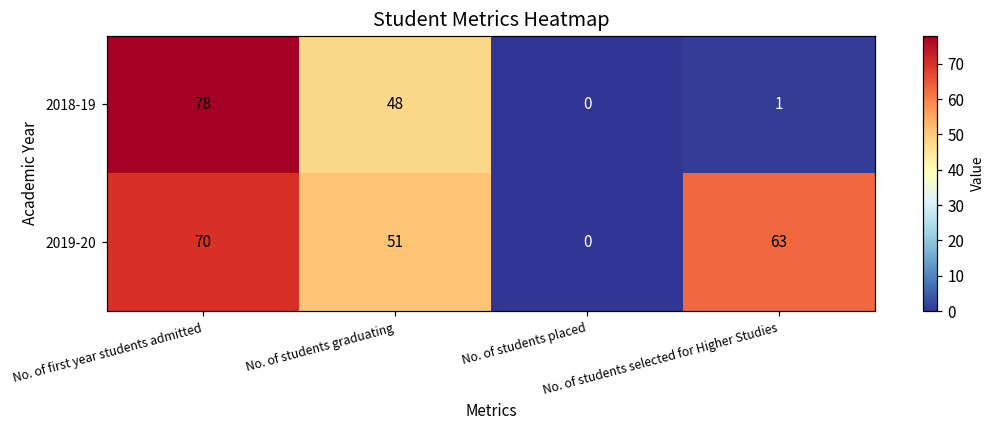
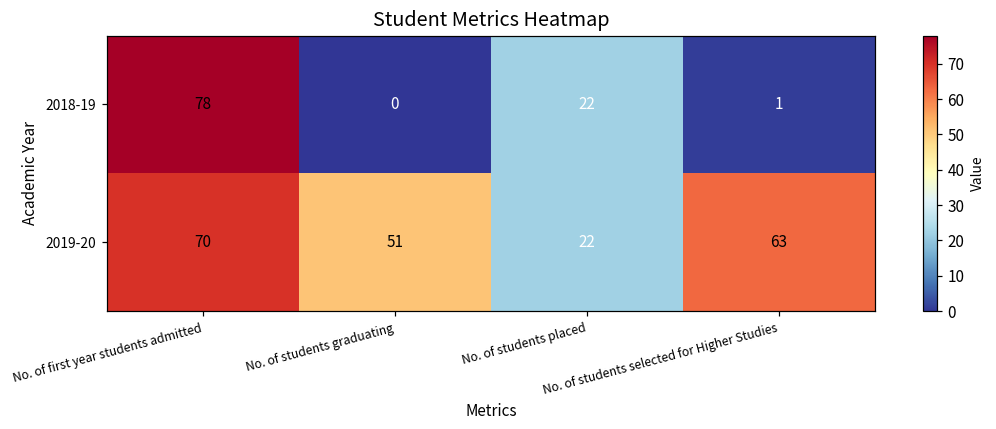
2018-19, No. of students graduating: 48 -> 0
2018-19, No. of students placed: 0 -> 22
2019-20, No. of students placed: 0 -> 22
